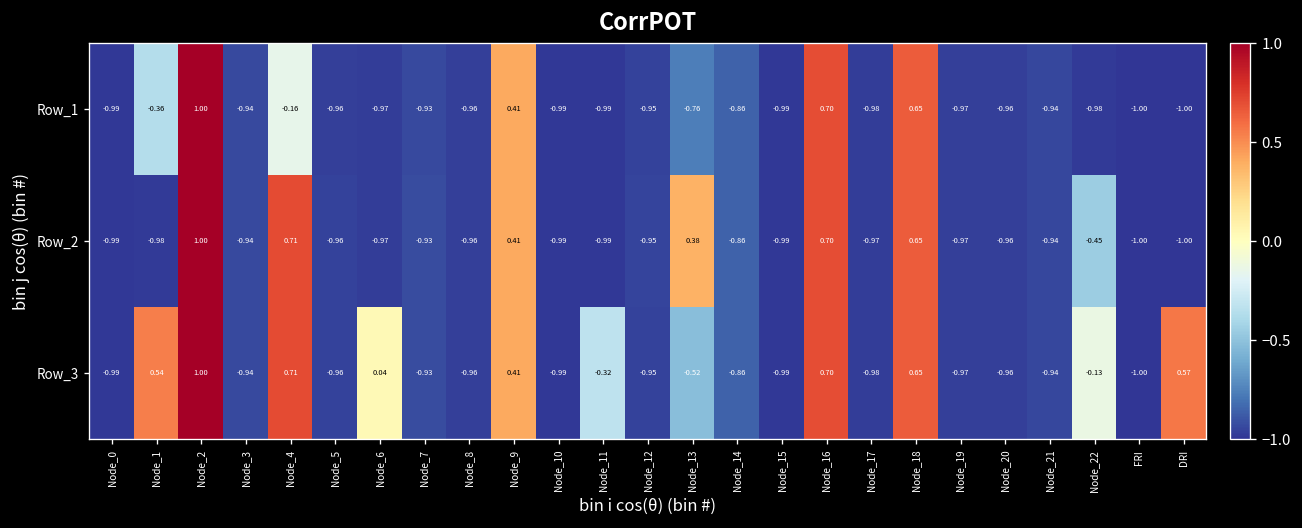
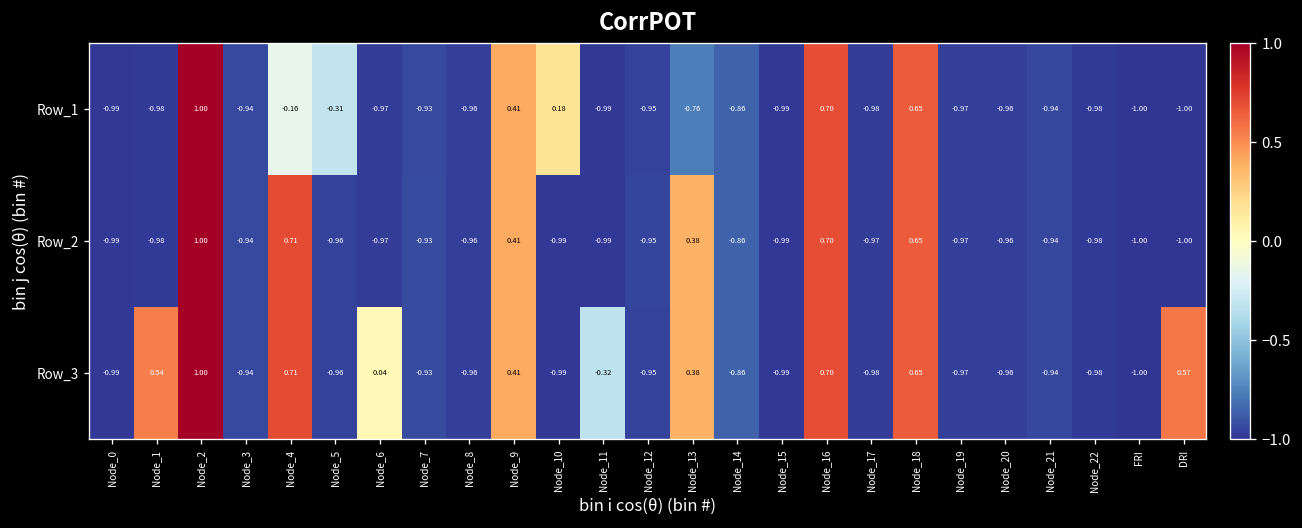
Row_1, Node_1: -0.36 -> -0.98
Row_1, Node_5: -0.96 -> -0.31
Row_1, Node_10: -0.99 -> 0.18
Row_2, Node_22: -0.45 -> -0.98
Row_3, Node_13: -0.52 -> 0.38
Row_3, Node_22: -0.13 -> -0.98
